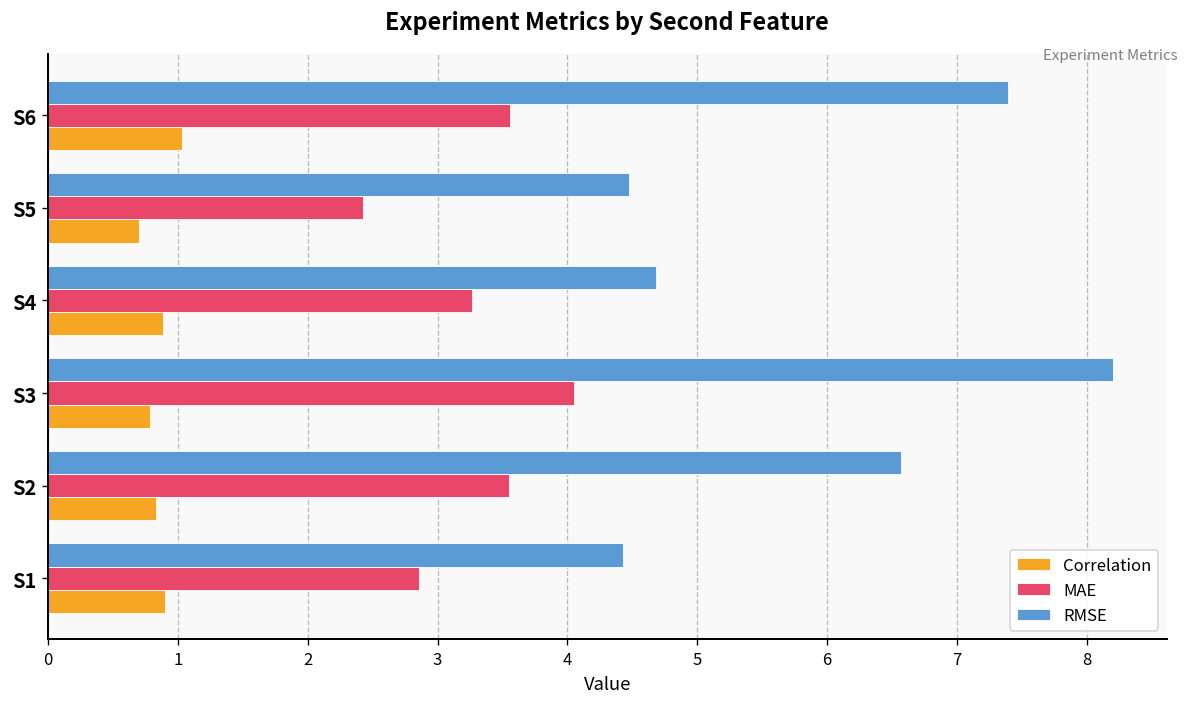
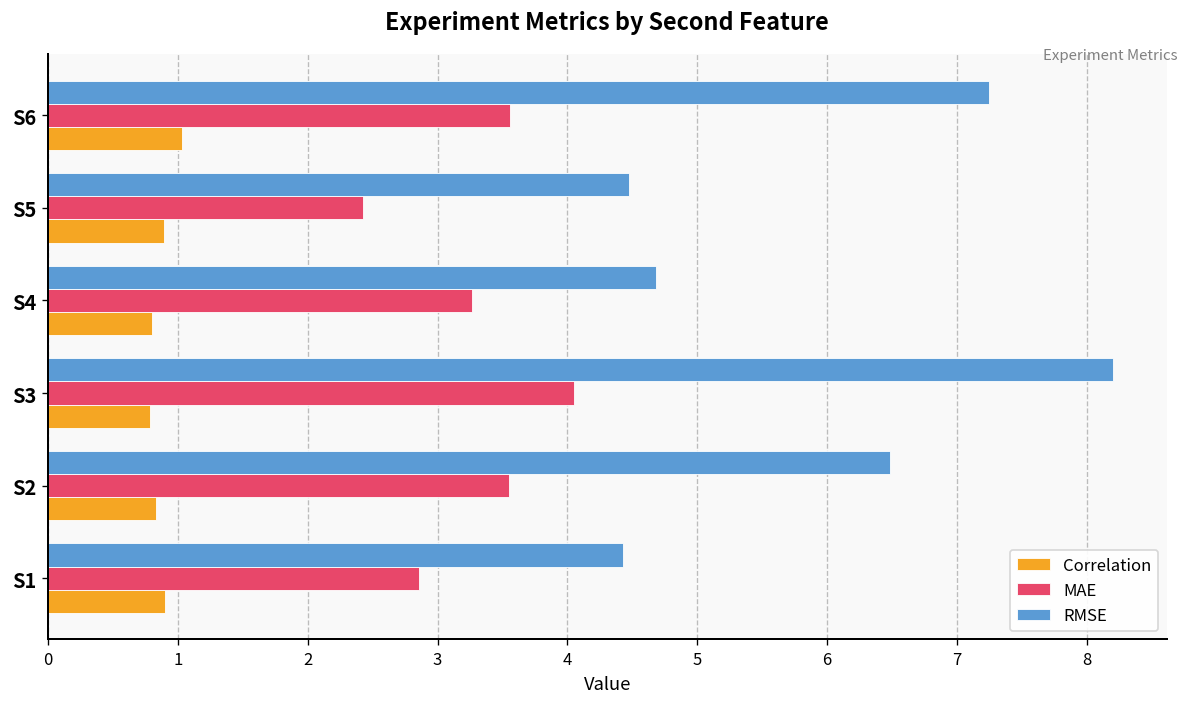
RMSE, S6: 7.39 -> 7.25
Correlation, S5: 0.70 -> 0.90
Correlation, S4: 0.89 -> 0.80
RMSE, S2: 6.57 -> 6.48
